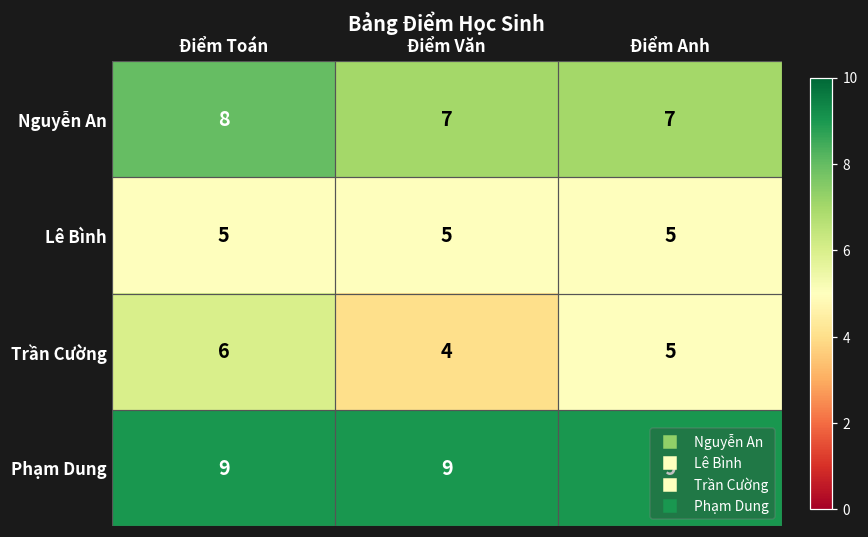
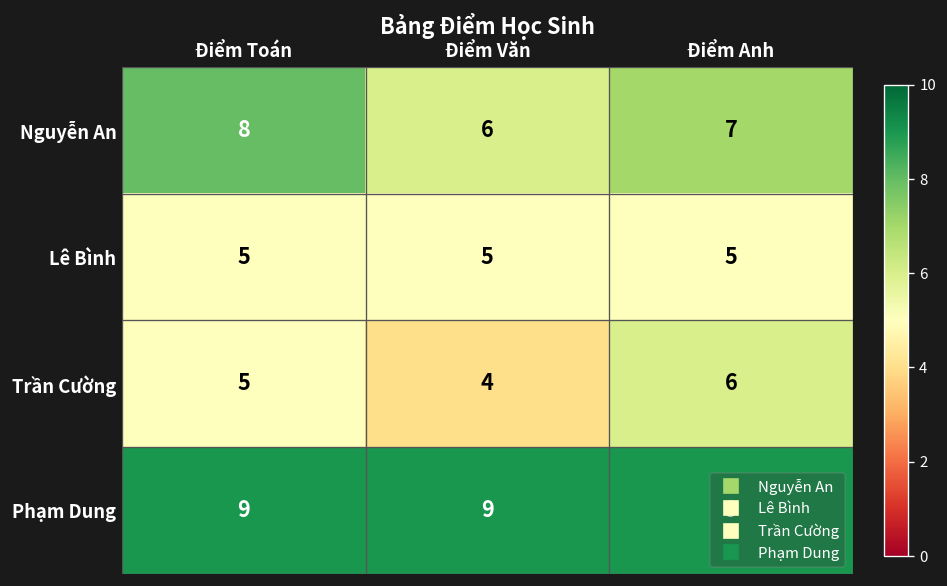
Nguyễn An, Điểm Văn: 7 -> 6
Trần Cường, Điểm Toán: 6 -> 5
Trần Cường, Điểm Anh: 5 -> 6
